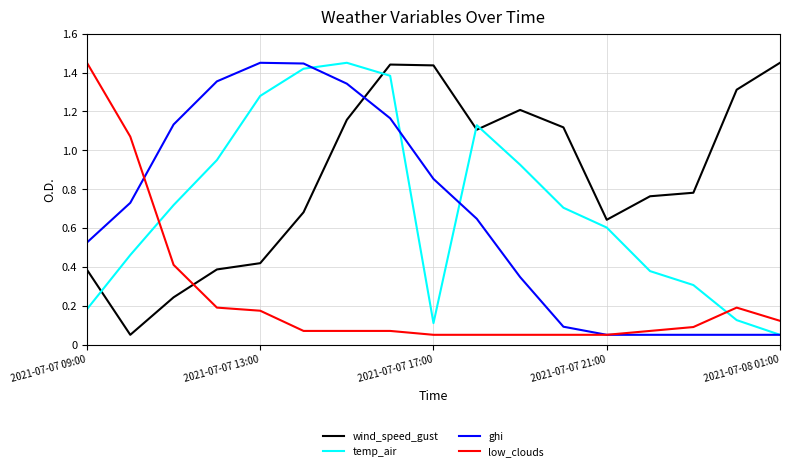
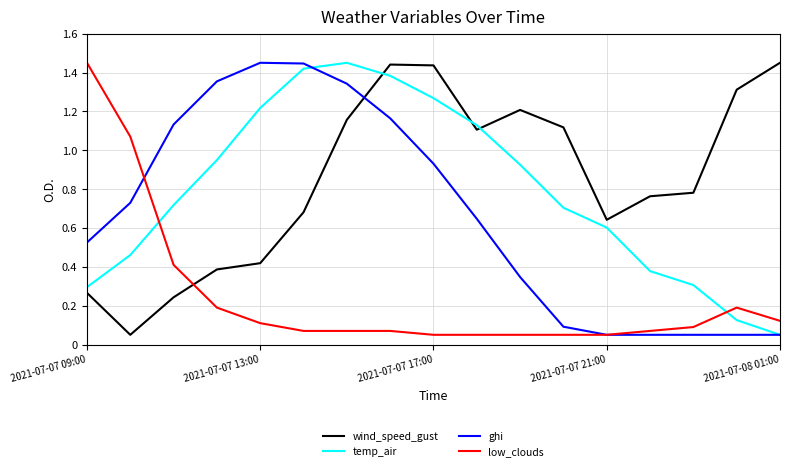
wind_speed_gust, 2021-07-07 09:00: 0.38 -> 0.27
temp_air, 2021-07-07 09:00: 0.18 -> 0.30
temp_air, 2021-07-07 13:00: 1.28 -> 1.22
low_clouds, 2021-07-07 13:00: 0.17 -> 0.11
temp_air, 2021-07-07 17:00: 0.11 -> 1.27
ghi, 2021-07-07 17:00: 0.85 -> 0.93
